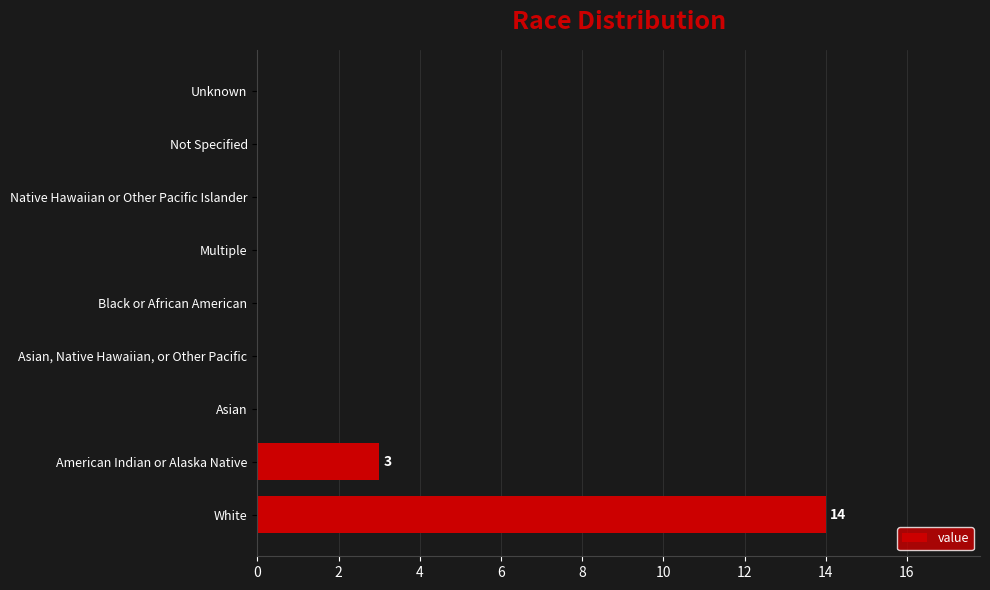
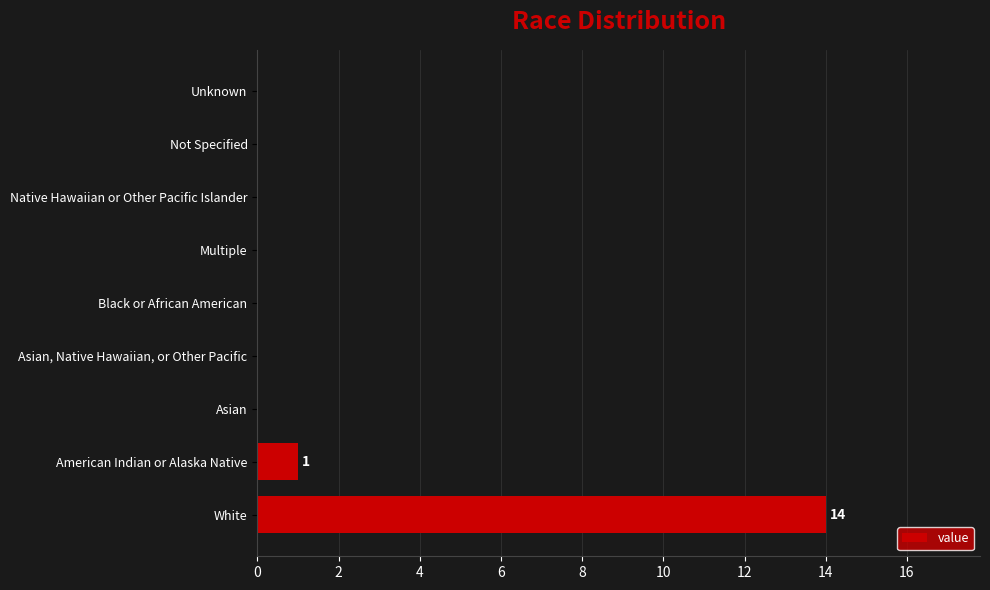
American Indian or Alaska Native: 3 -> 1
